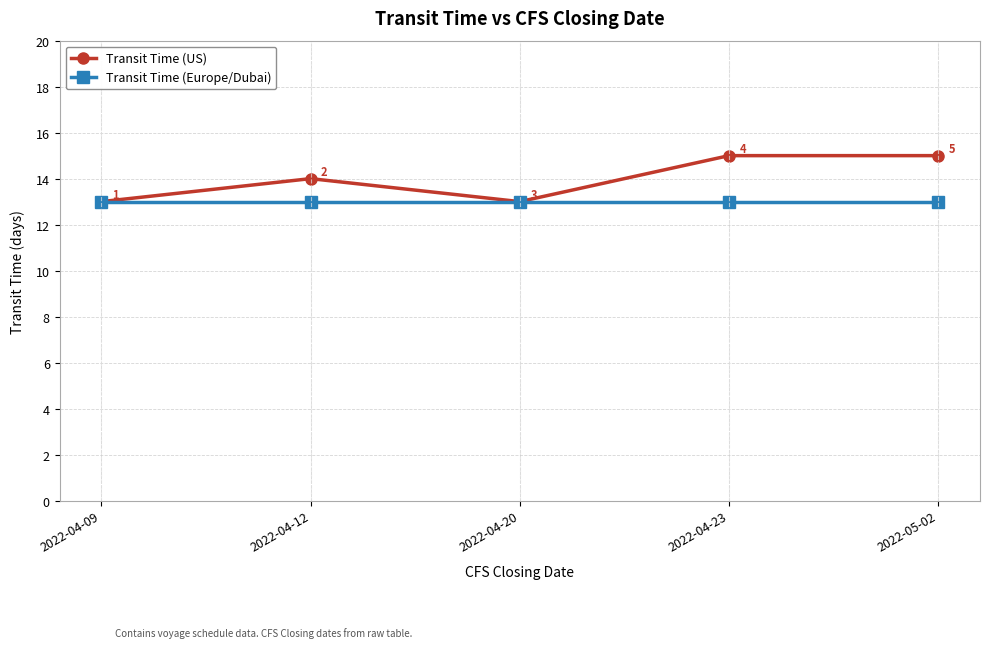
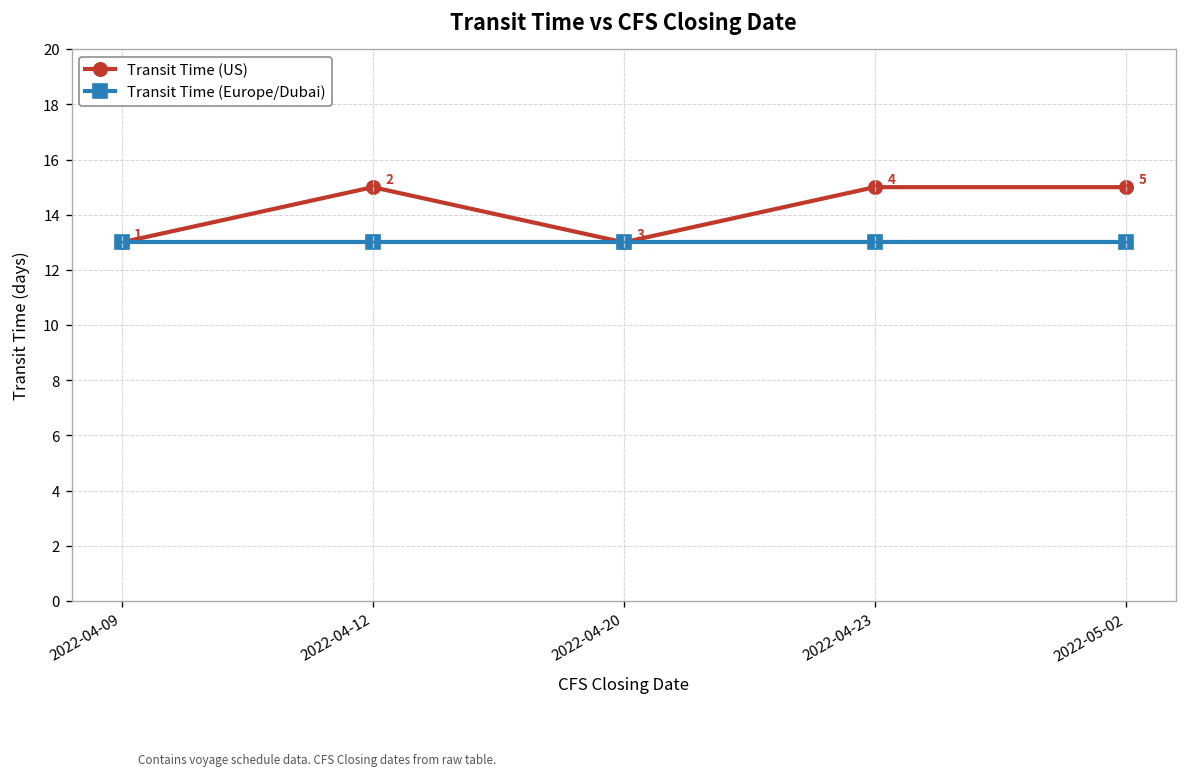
Transit Time (US), 2022-04-12: 14 -> 15
